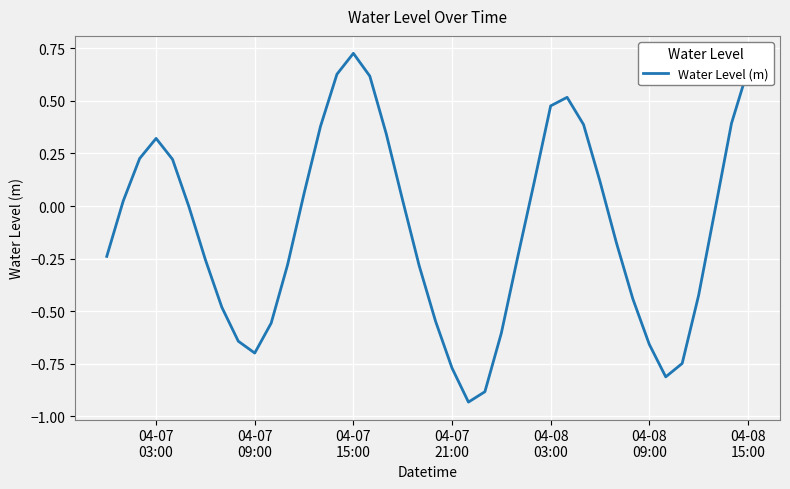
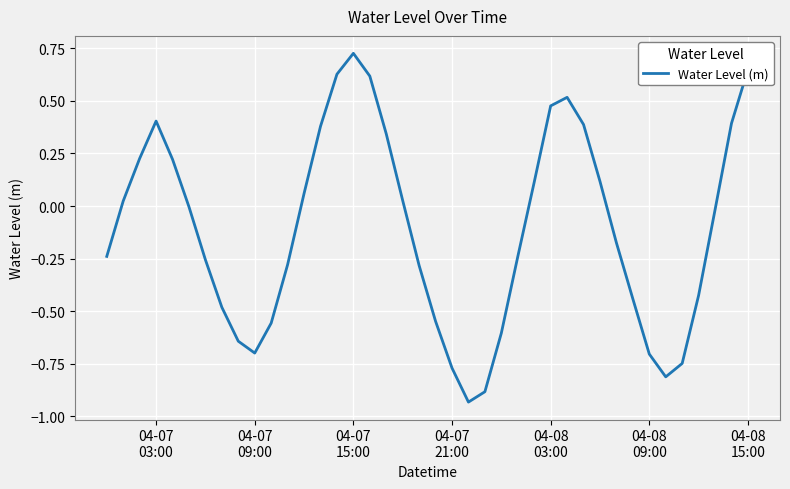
04-07 03:00: 0.32 -> 0.40
04-08 09:00: -0.66 -> -0.70
